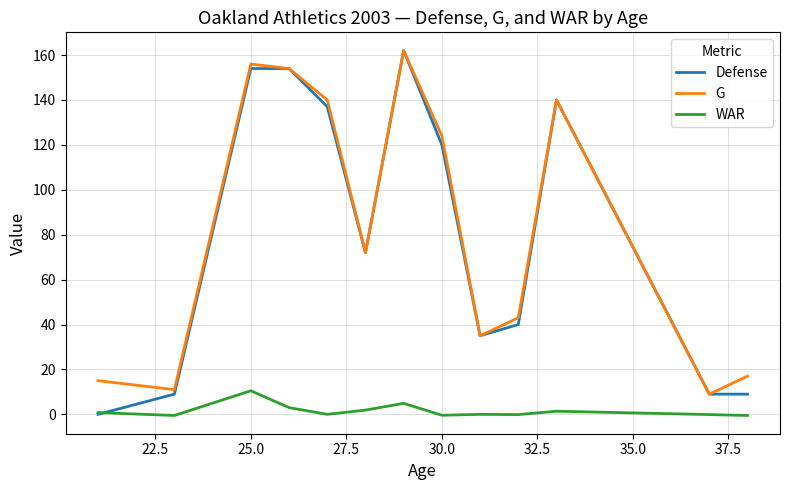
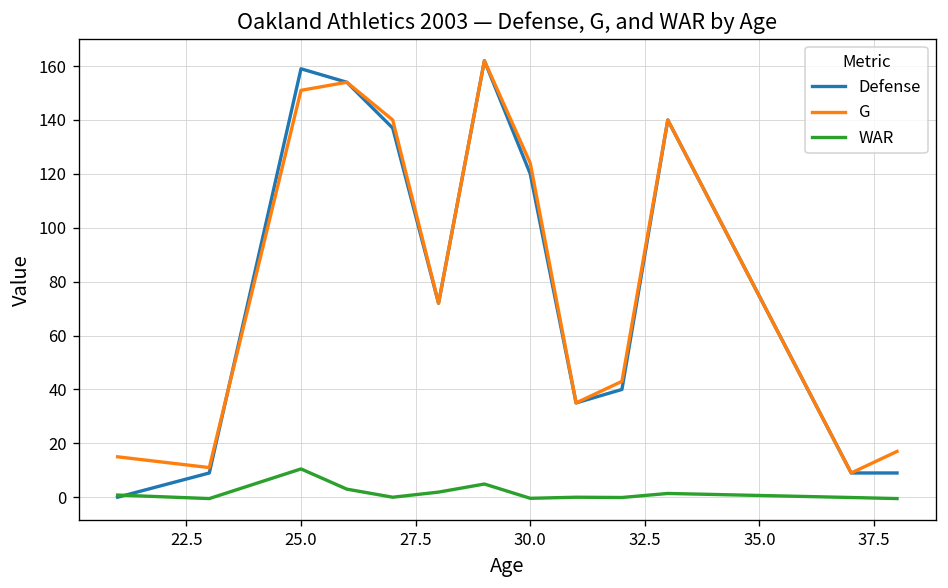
Defense, 25.0: 154 -> 159
G, 25.0: 156 -> 151
